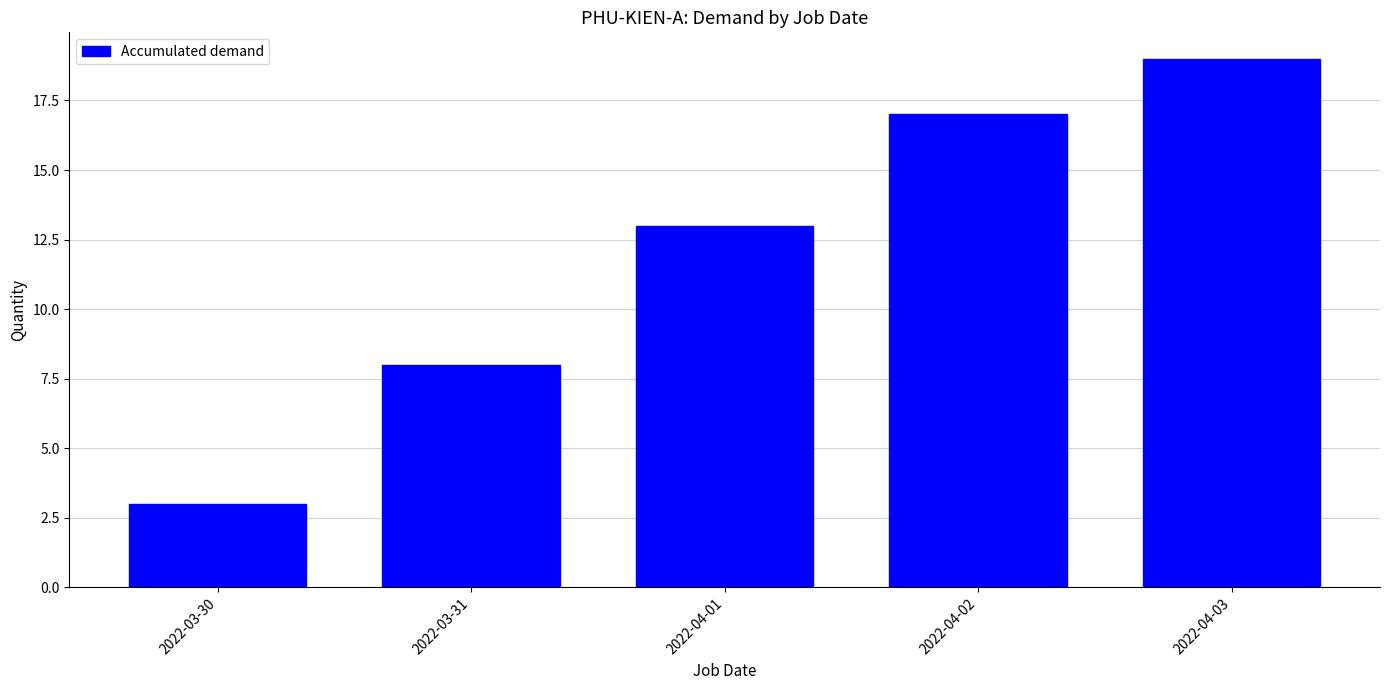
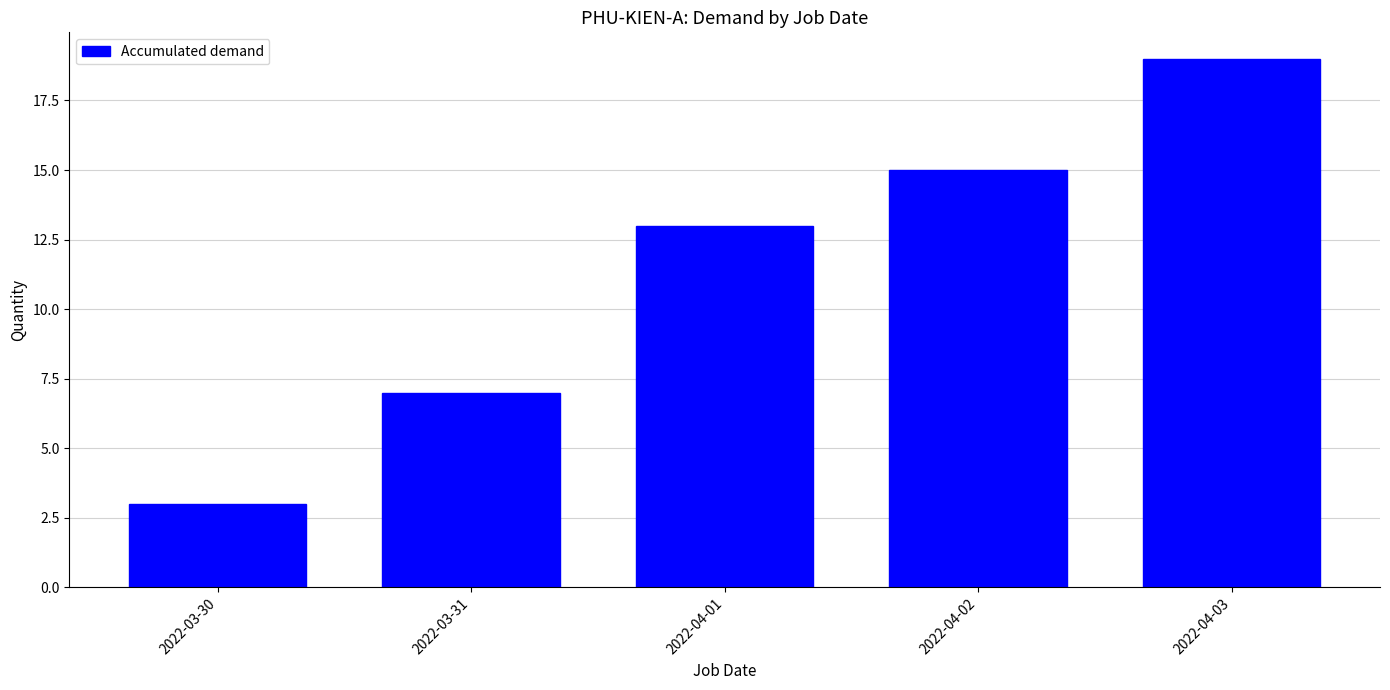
2022-03-31: 8 -> 7
2022-04-02: 17 -> 15
